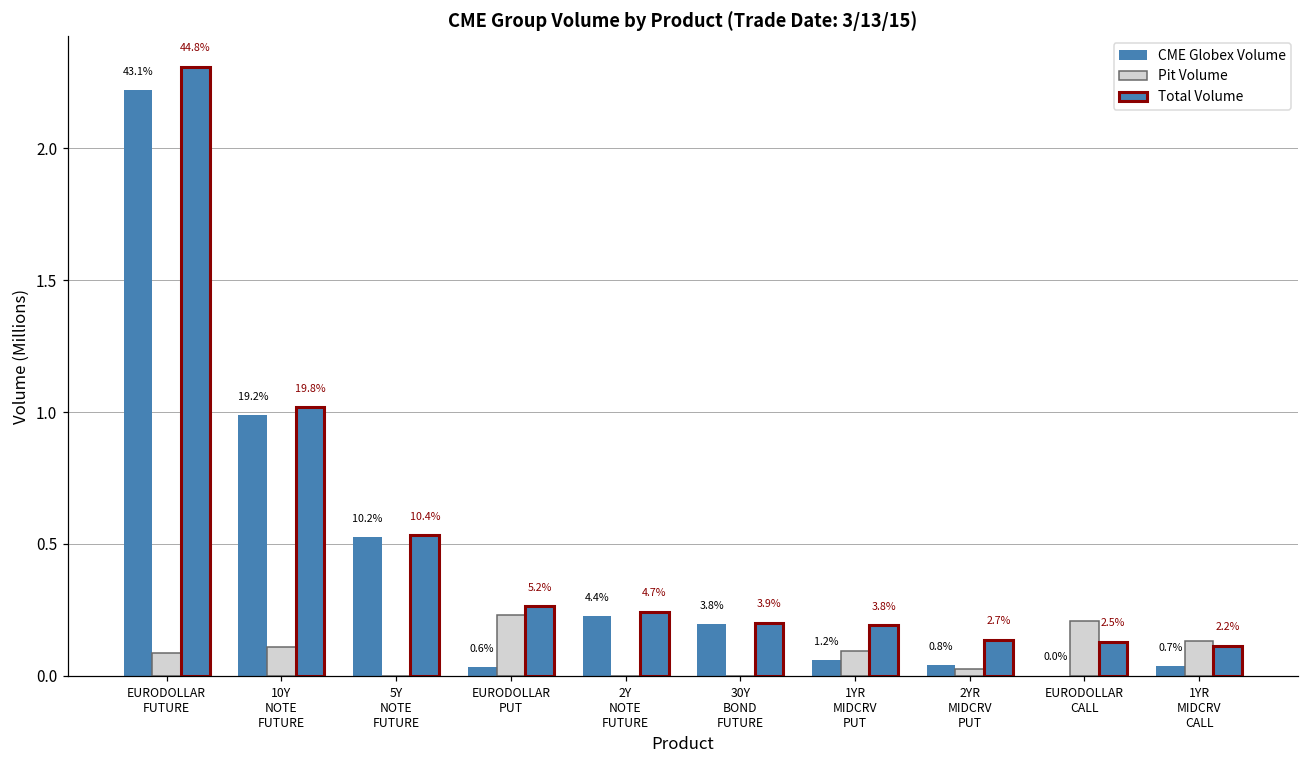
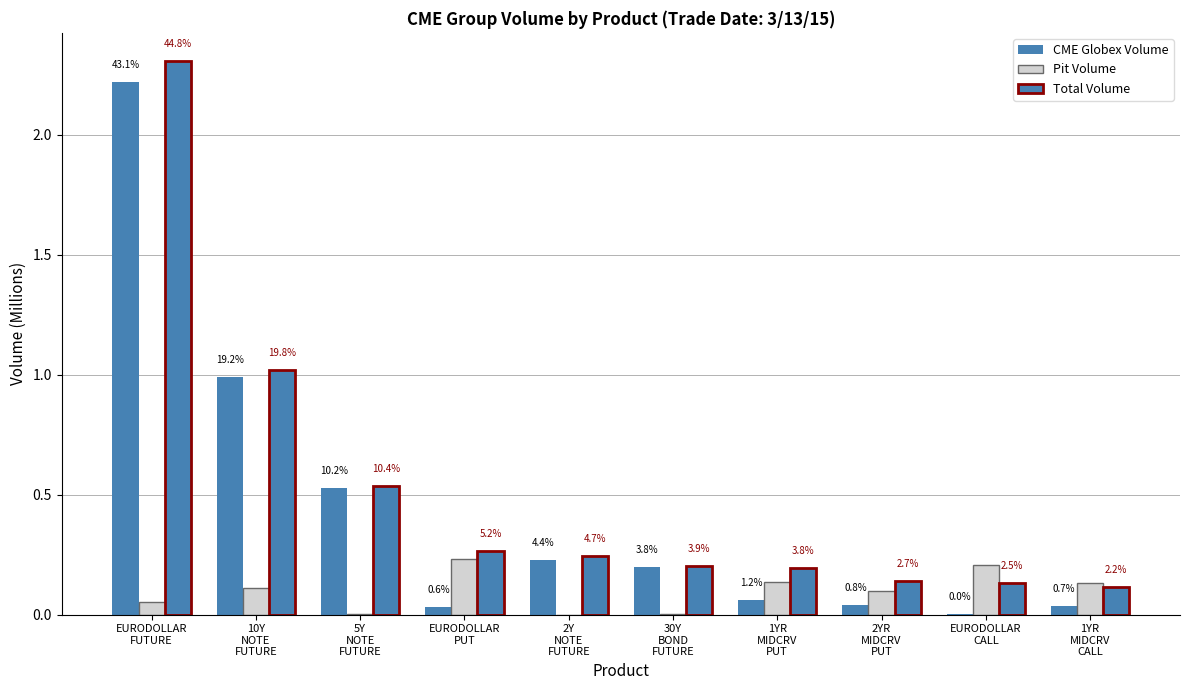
Pit Volume, EURODOLLAR FUTURE: 0.09 -> 0.05
Pit Volume, 1YR MIDCRV PUT: 0.10 -> 0.13
Pit Volume, 2YR MIDCRV PUT: 0.03 -> 0.10
